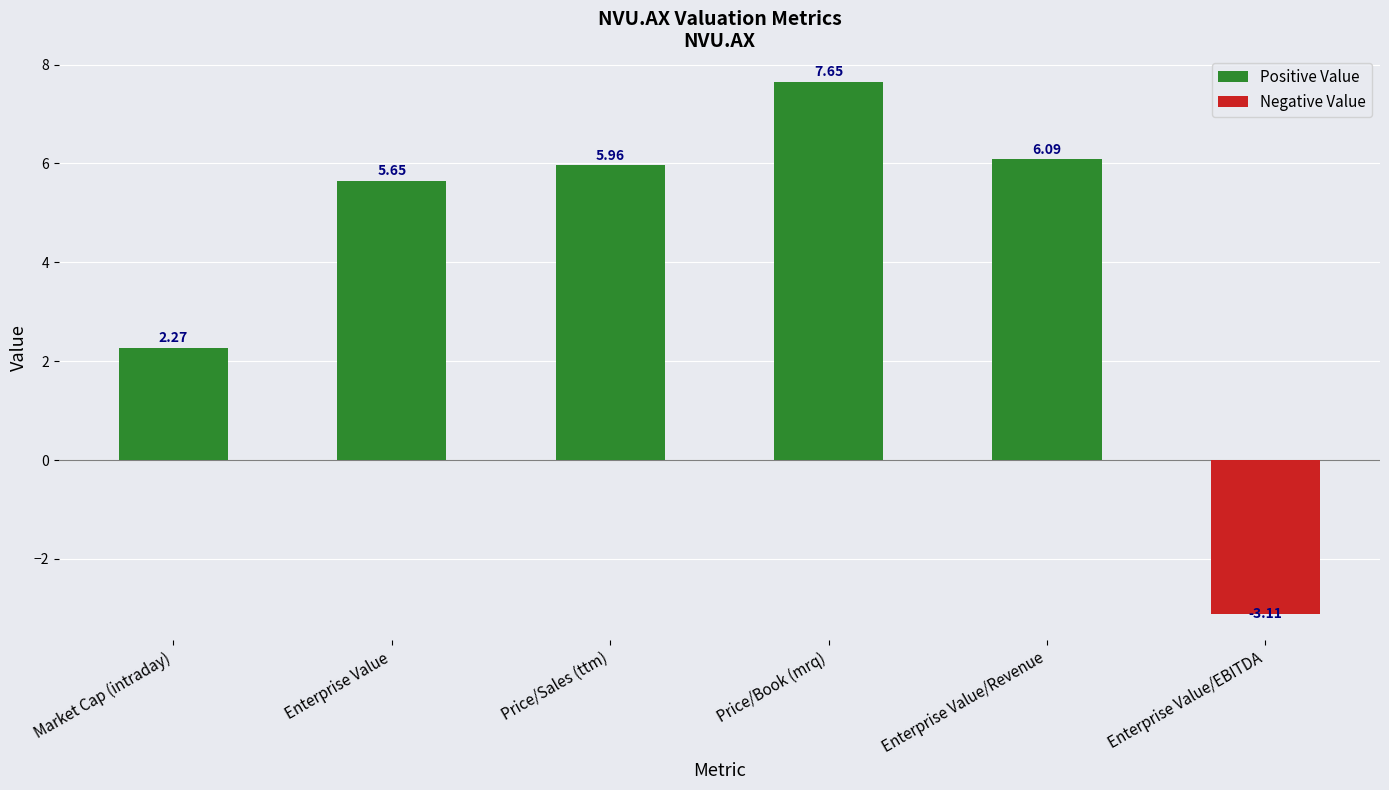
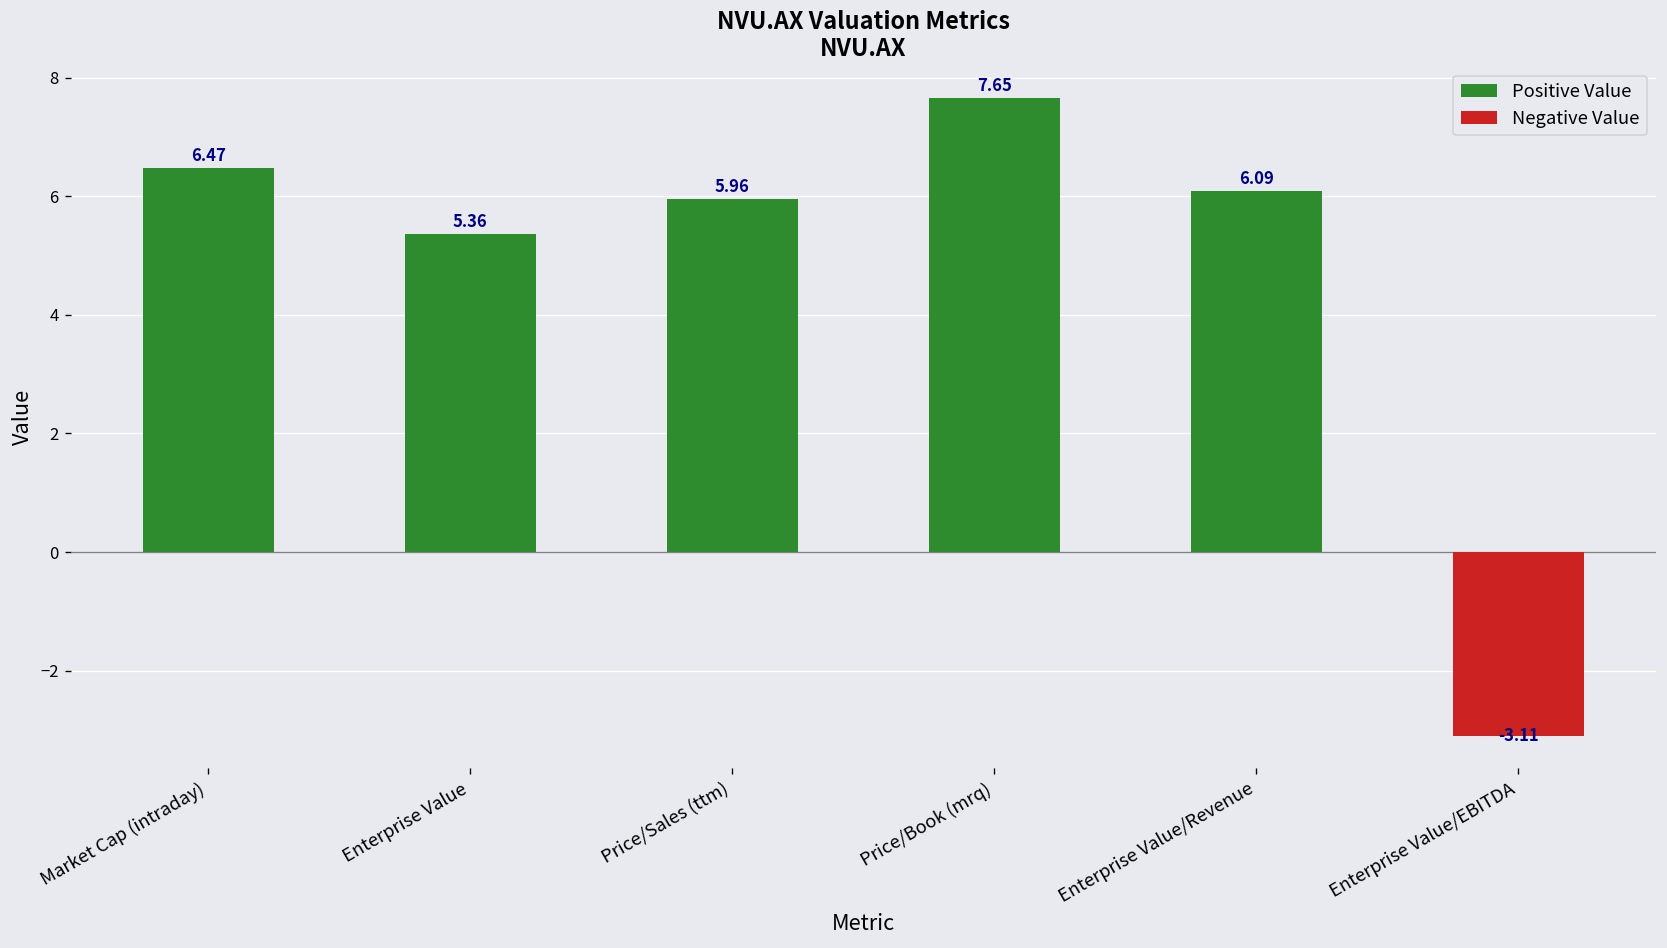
Market Cap (intraday): 2.27 -> 6.47
Enterprise Value: 5.65 -> 5.36
